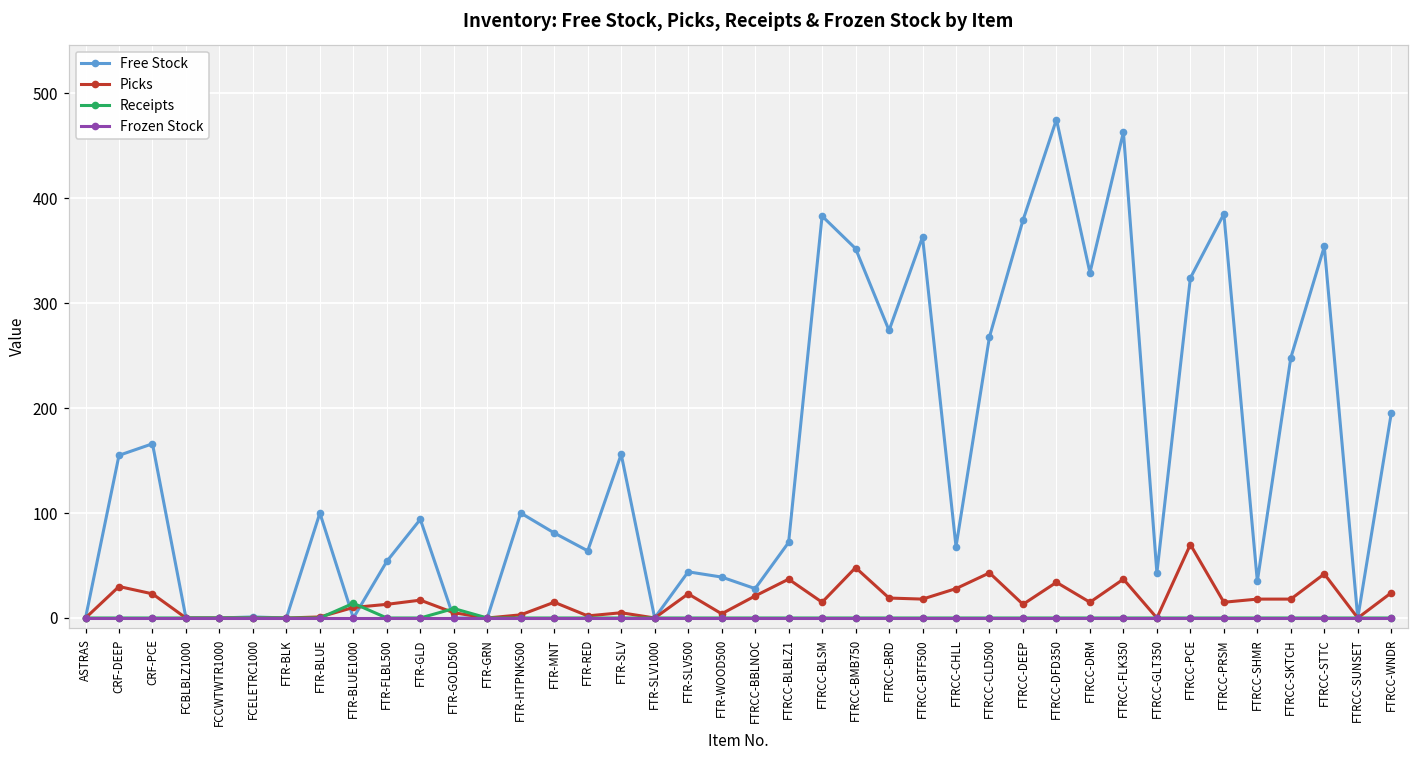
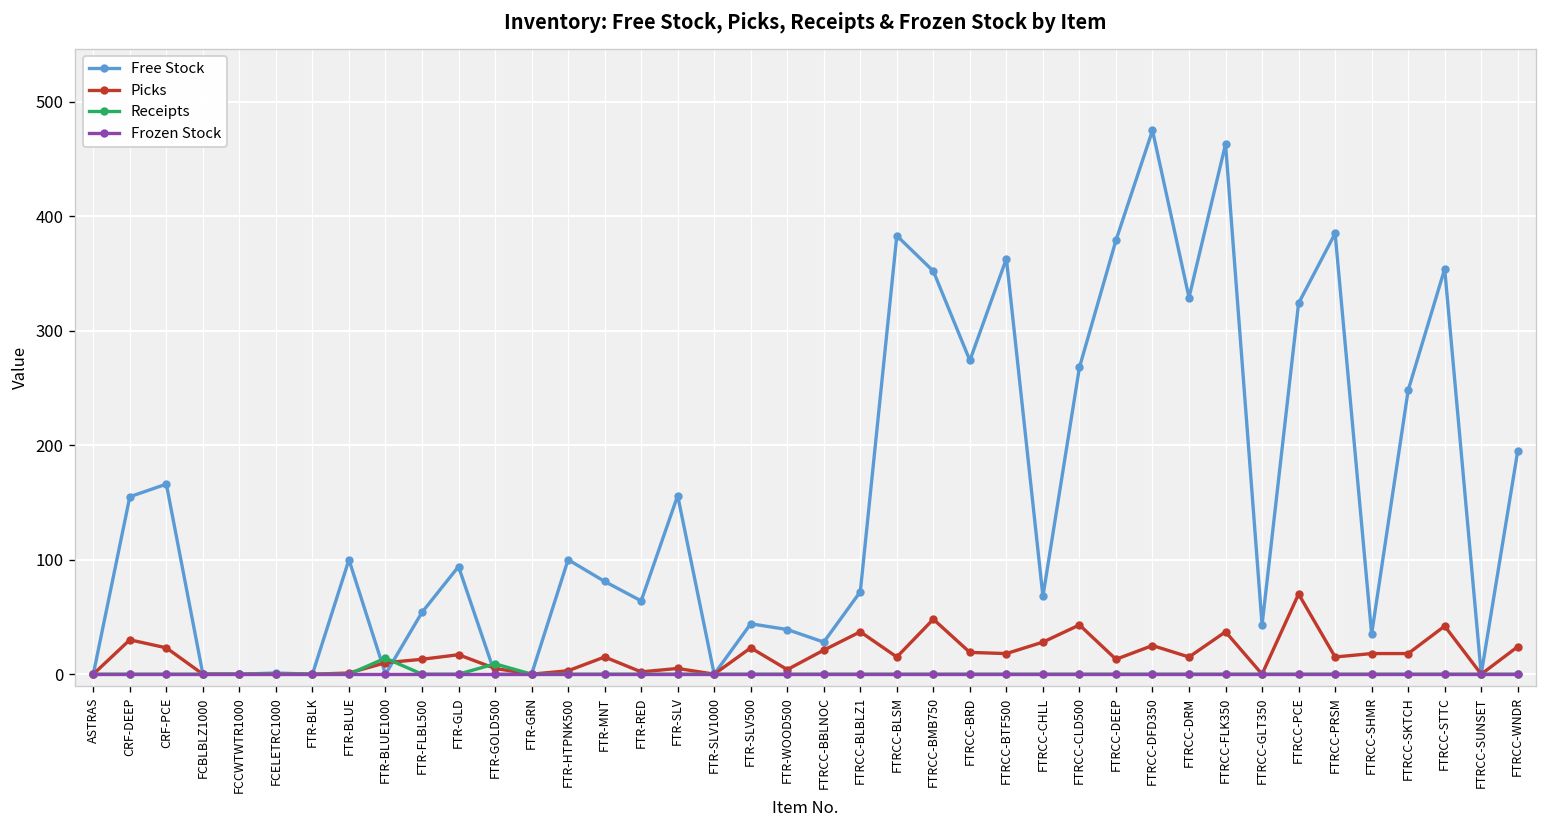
Picks, FTRCC-DFD350: 34 -> 25
